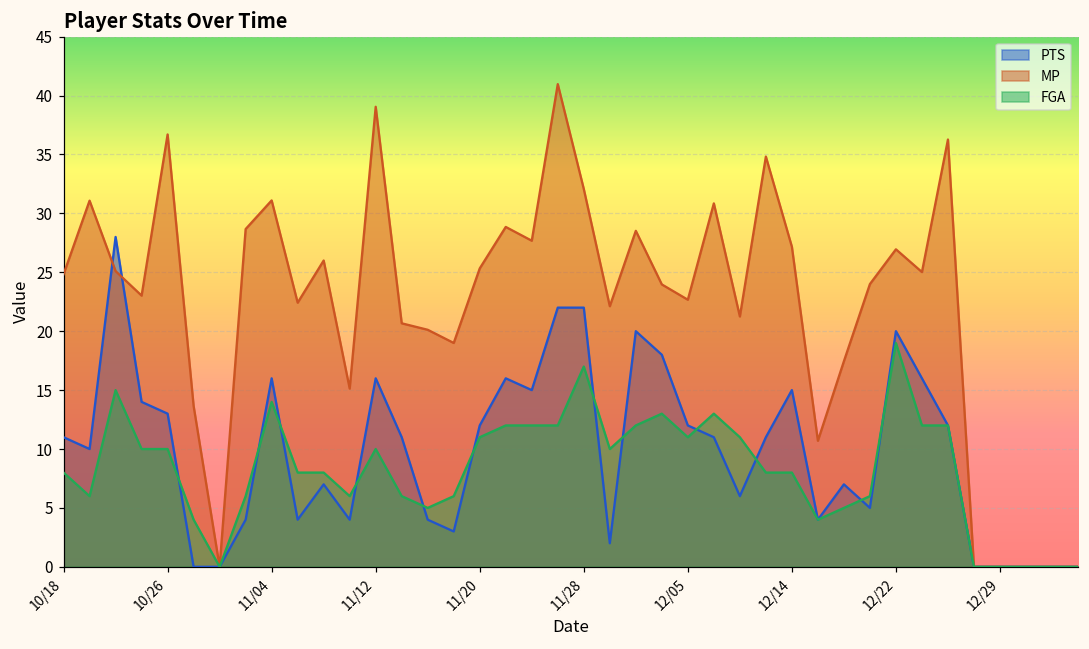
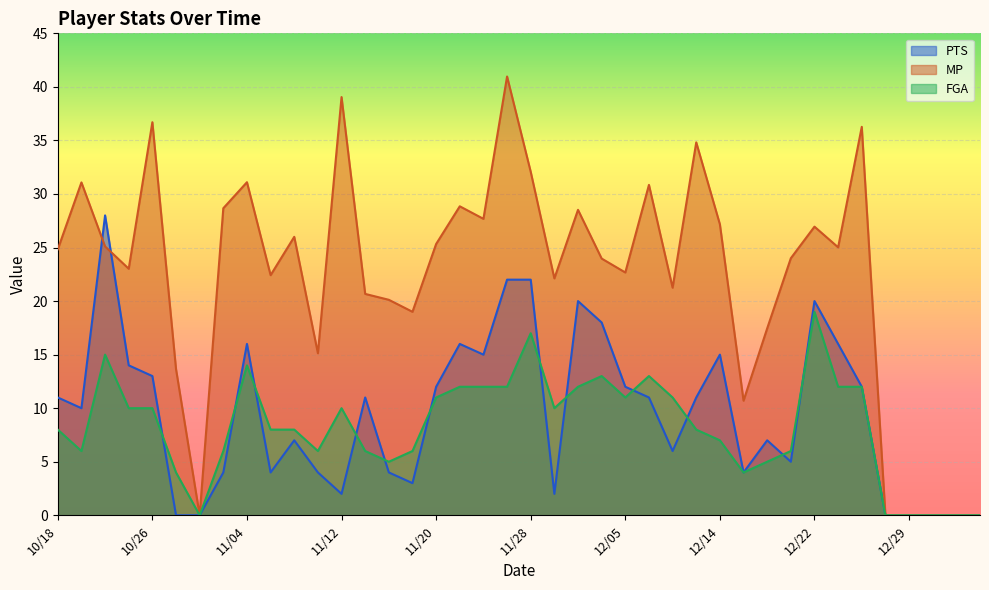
PTS, 11/12: 16 -> 2
FGA, 12/14: 8 -> 7
